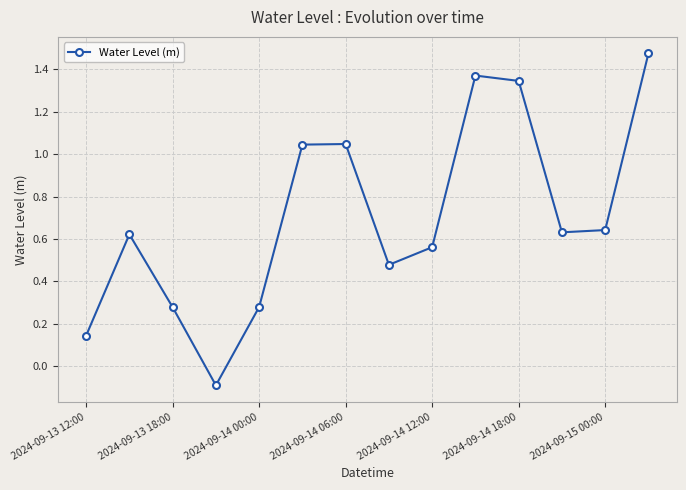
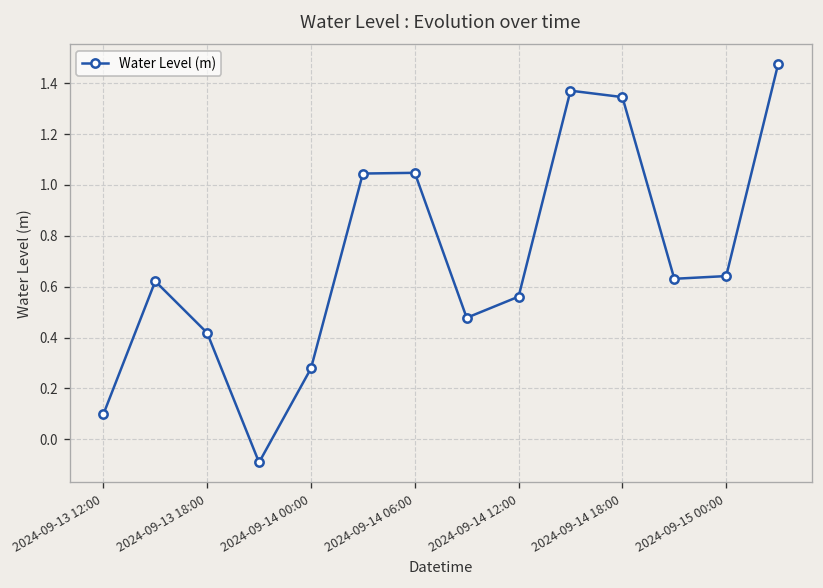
2024-09-13 12:00: 0.14 -> 0.10
2024-09-13 18:00: 0.28 -> 0.42
